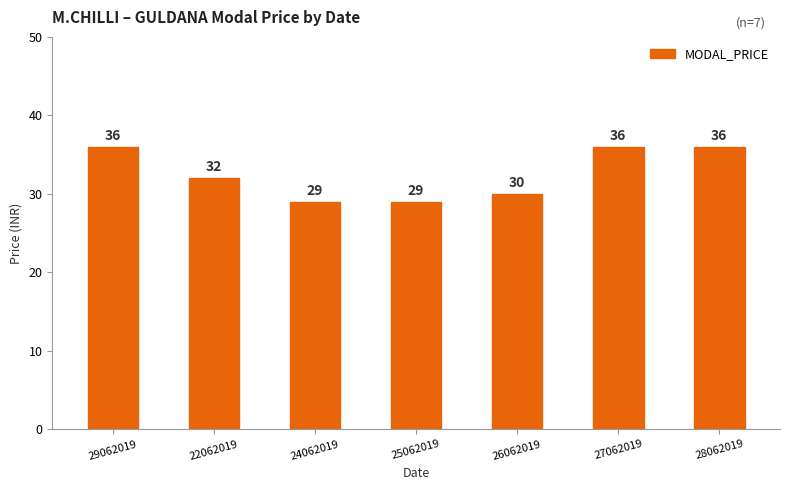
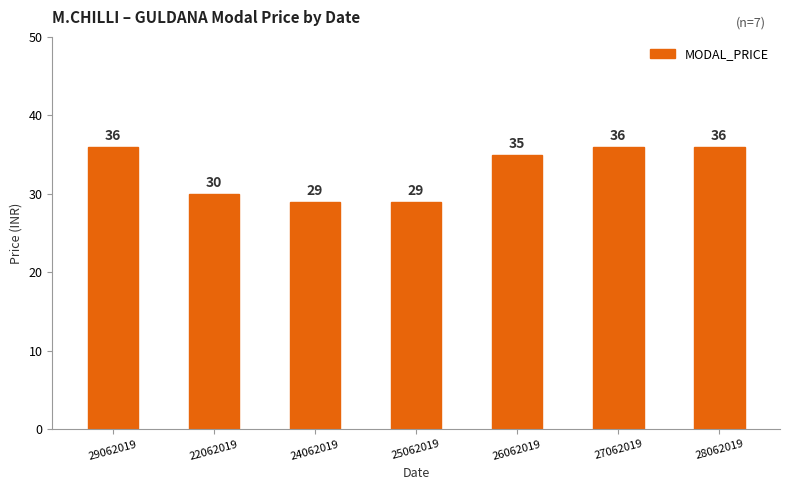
22062019: 32 -> 30
26062019: 30 -> 35
